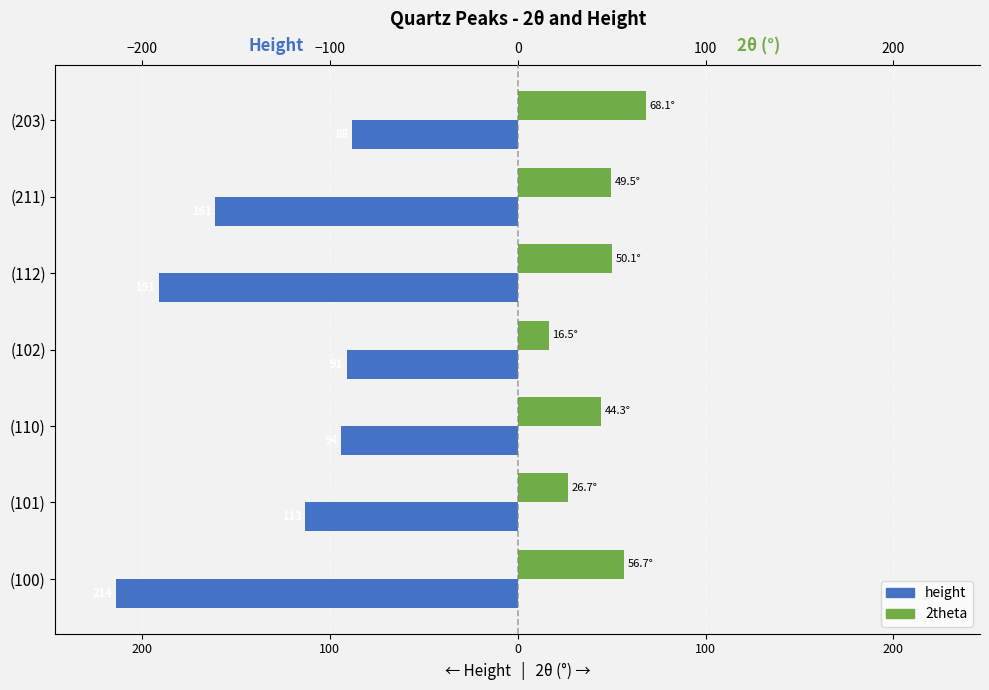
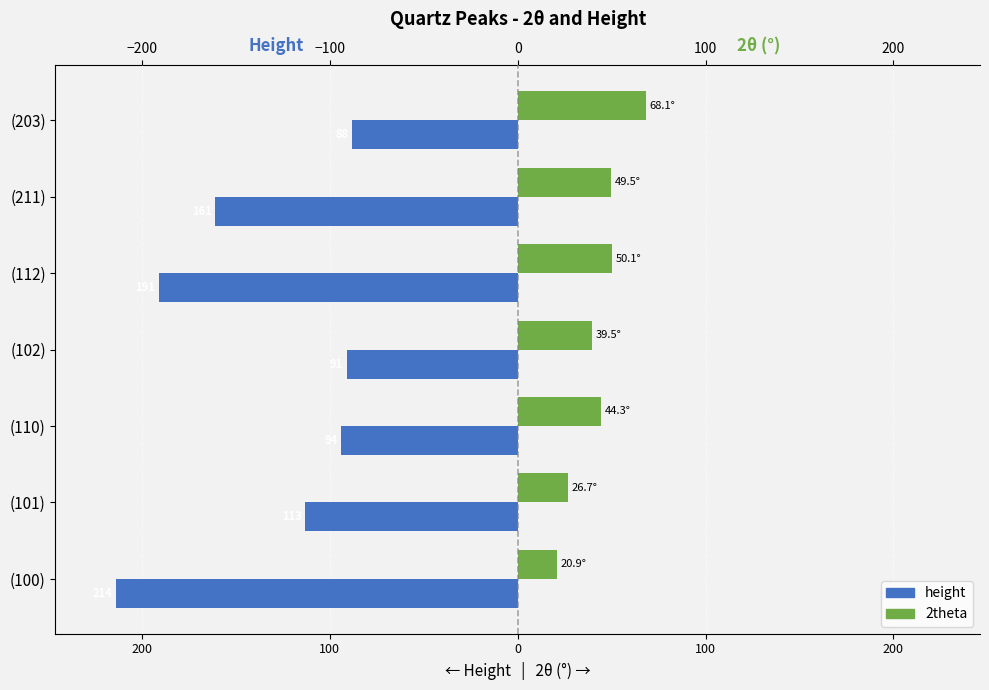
2theta, (102): 16.5° -> 39.5°
2theta, (100): 56.7° -> 20.9°
